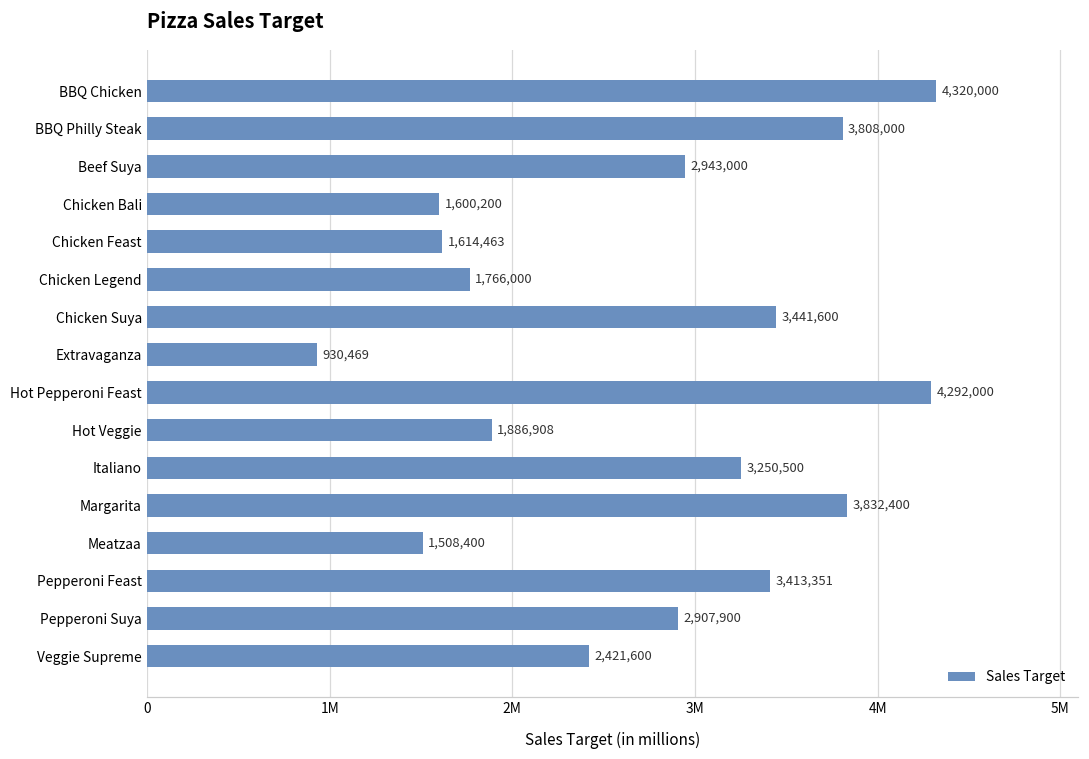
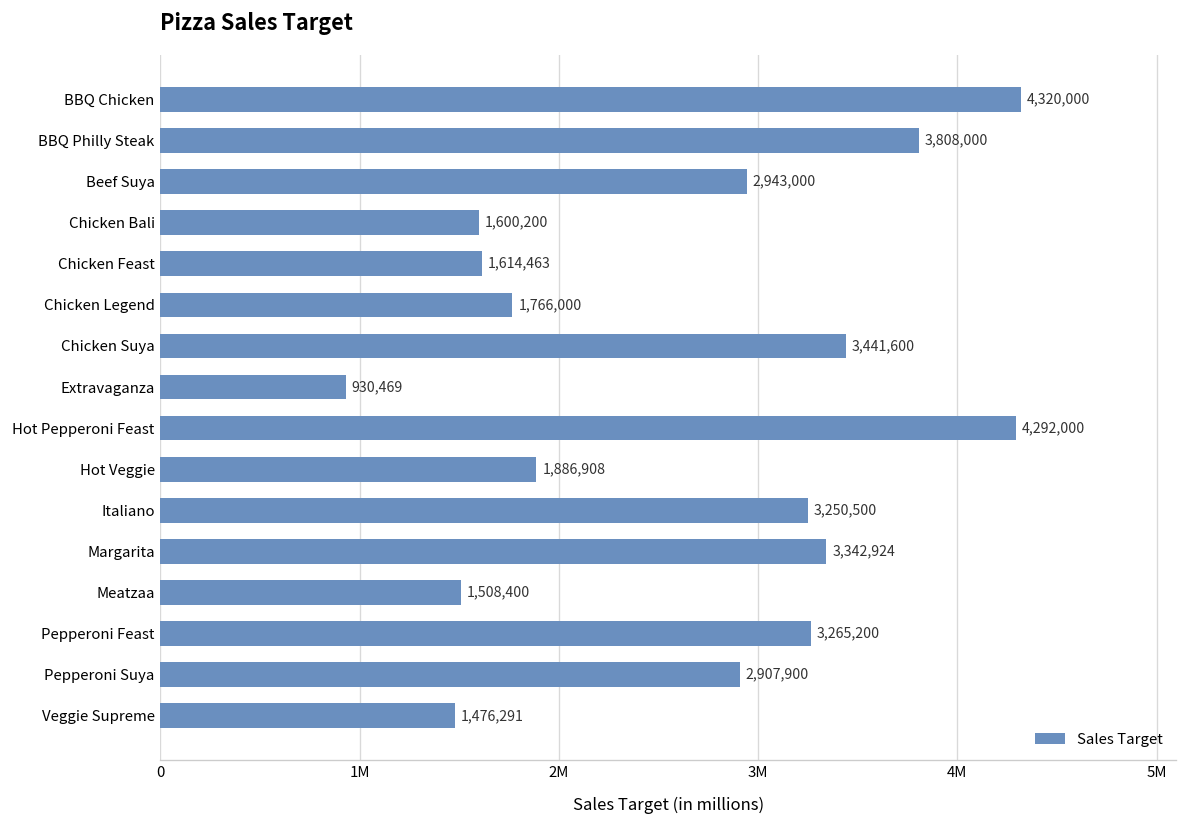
Margarita: 3,832,400 -> 3,342,924
Pepperoni Feast: 3,413,351 -> 3,265,200
Veggie Supreme: 2,421,600 -> 1,476,291
